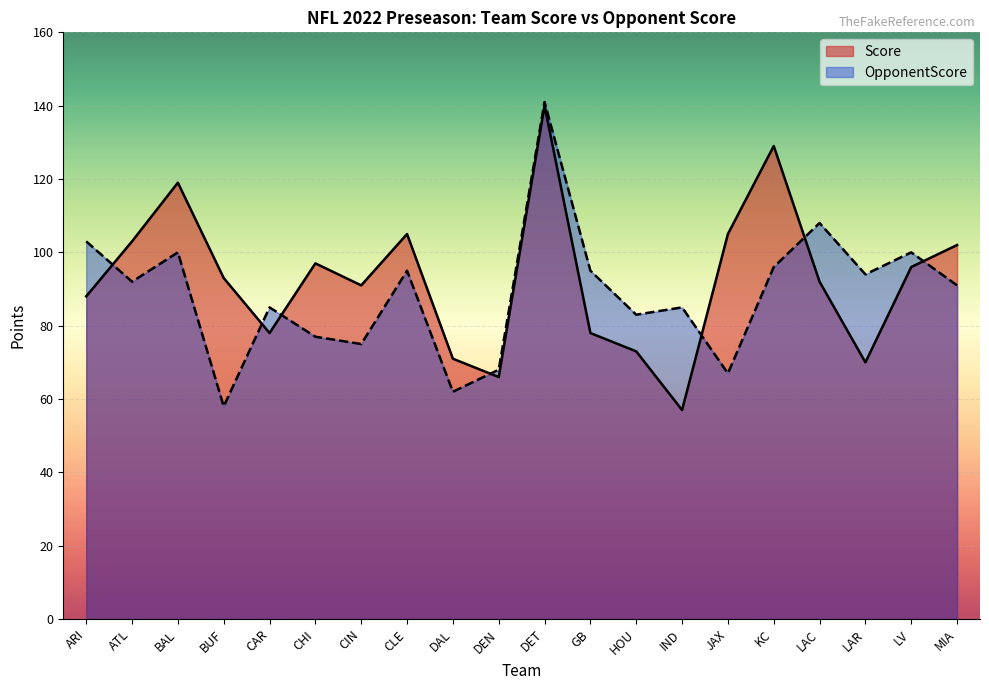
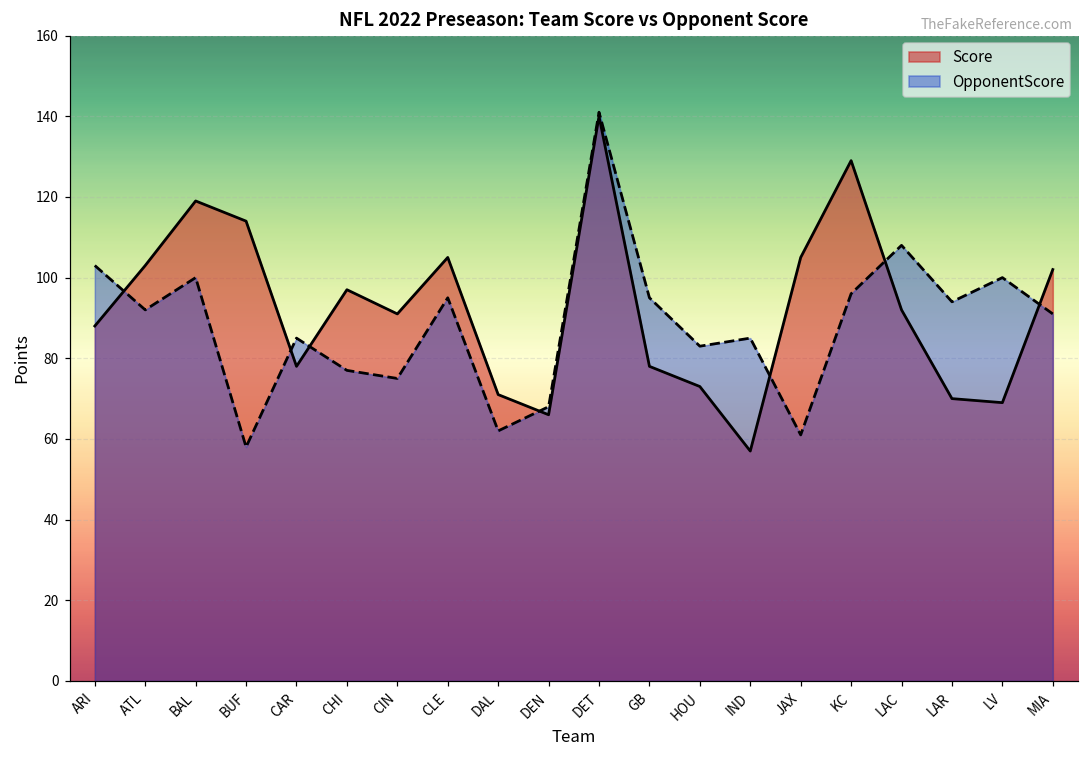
Score, BUF: 93 -> 114
OpponentScore, JAX: 67 -> 61
Score, LV: 96 -> 69
